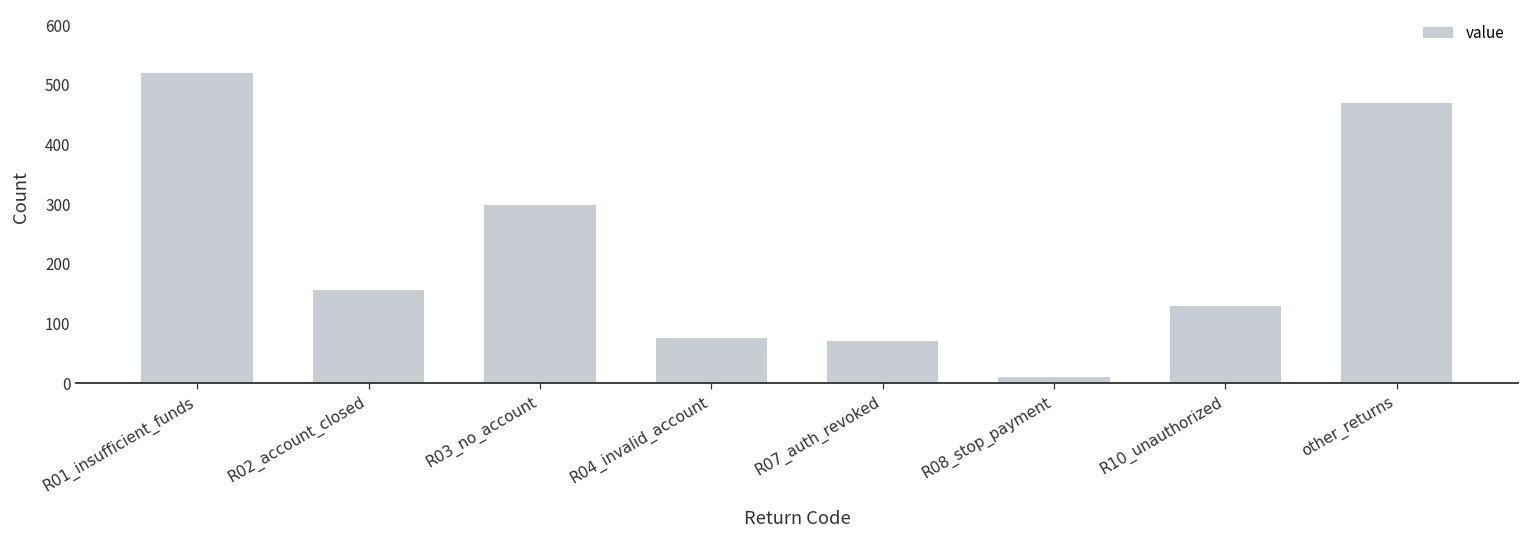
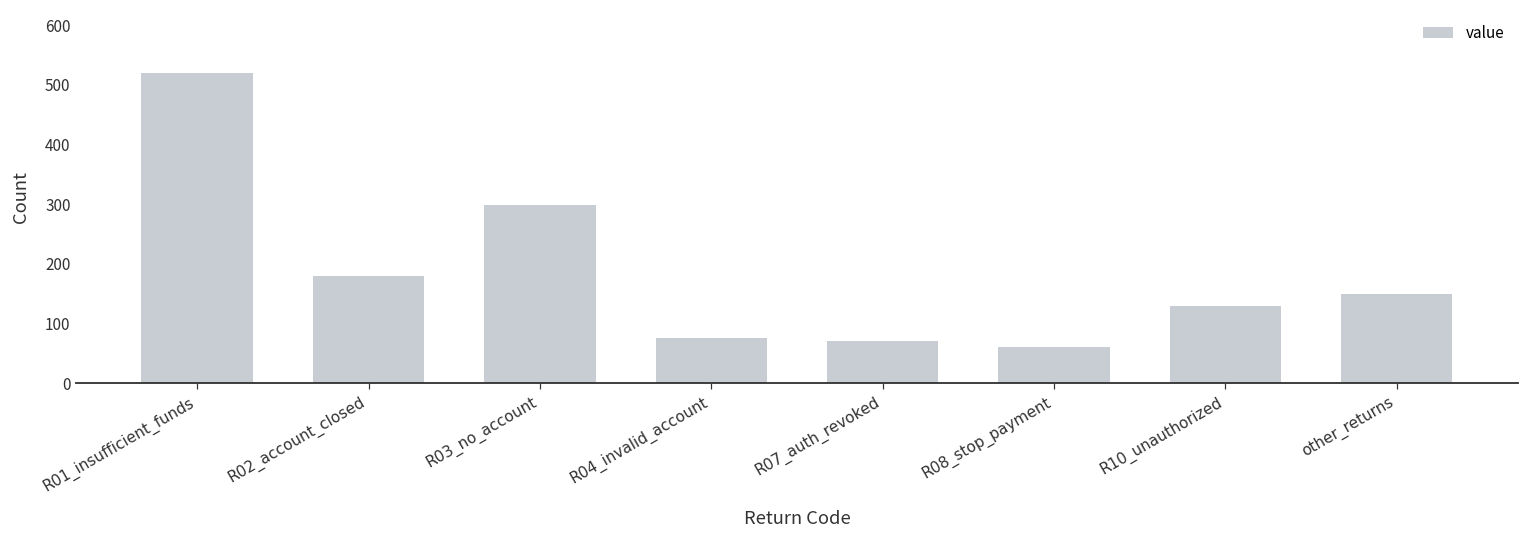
R02_account_closed: 160 -> 180
R08_stop_payment: 10 -> 60
other_returns: 470 -> 150
